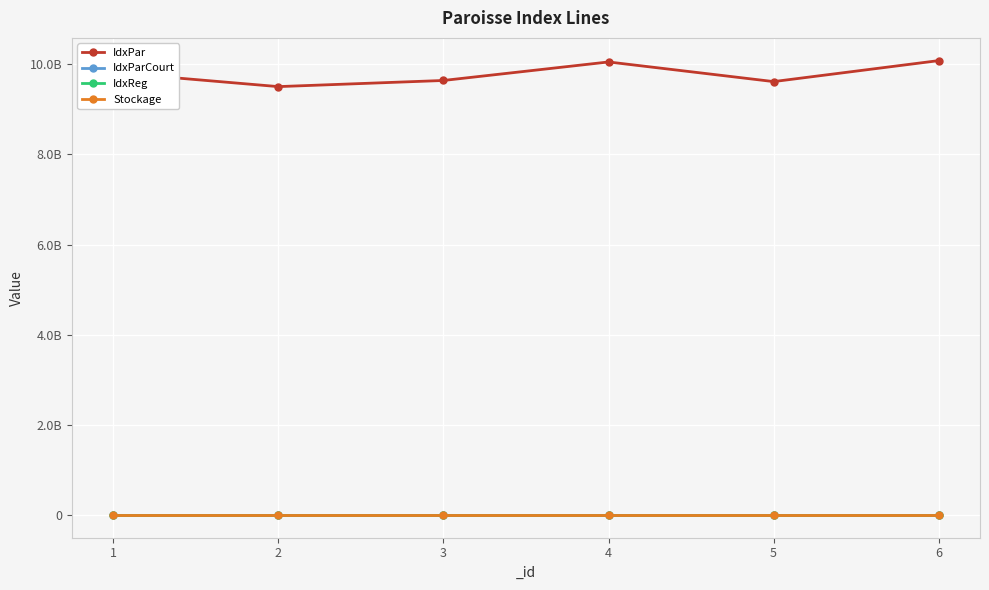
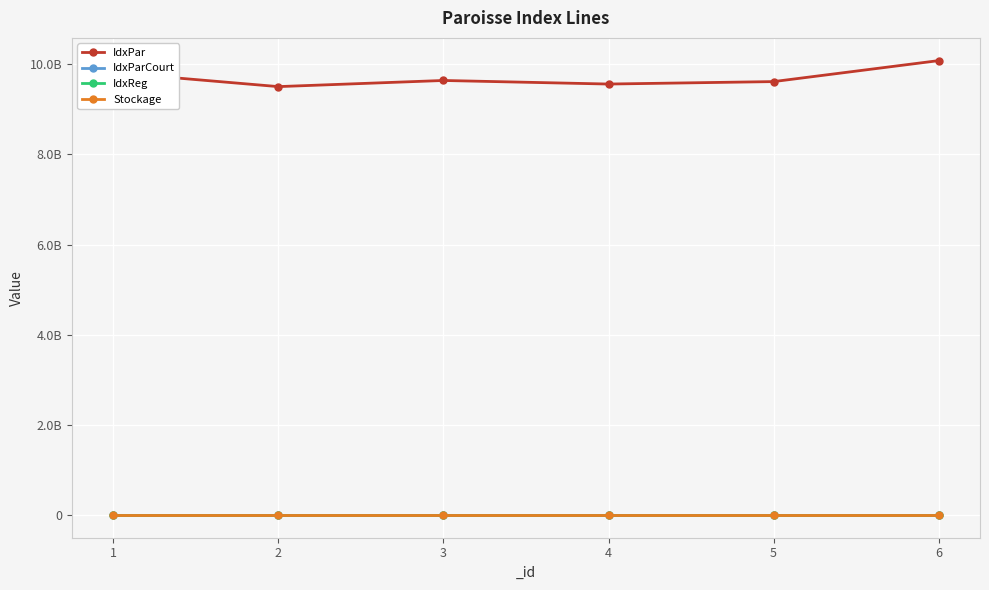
IdxPar, 4: 10100000000 -> 9600000000
